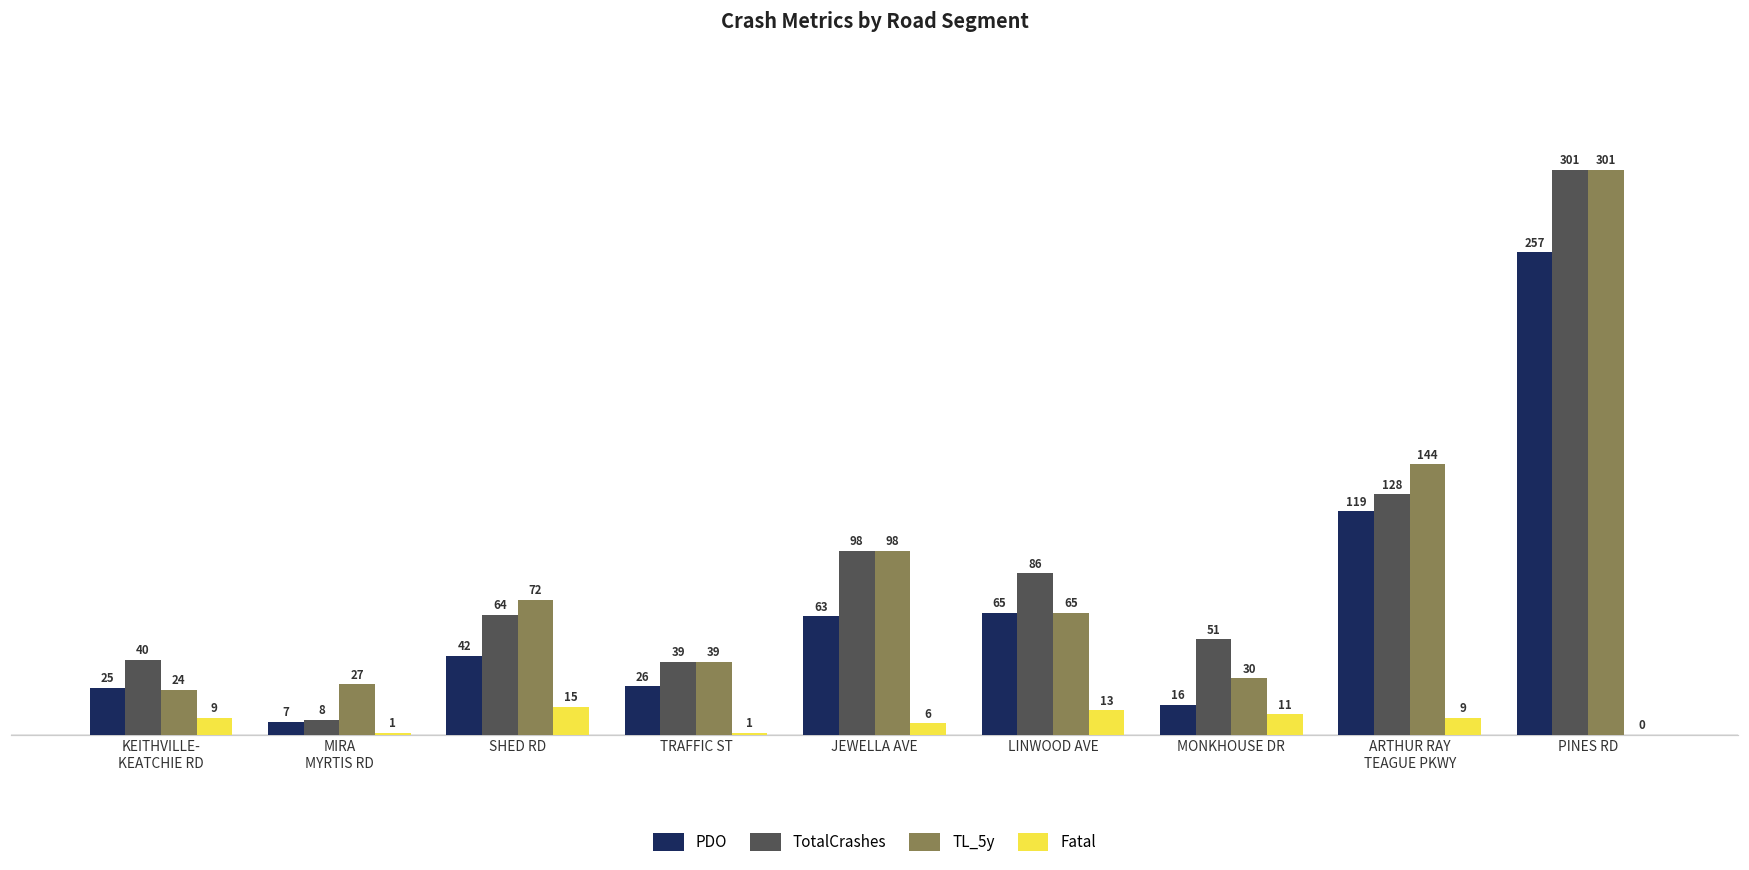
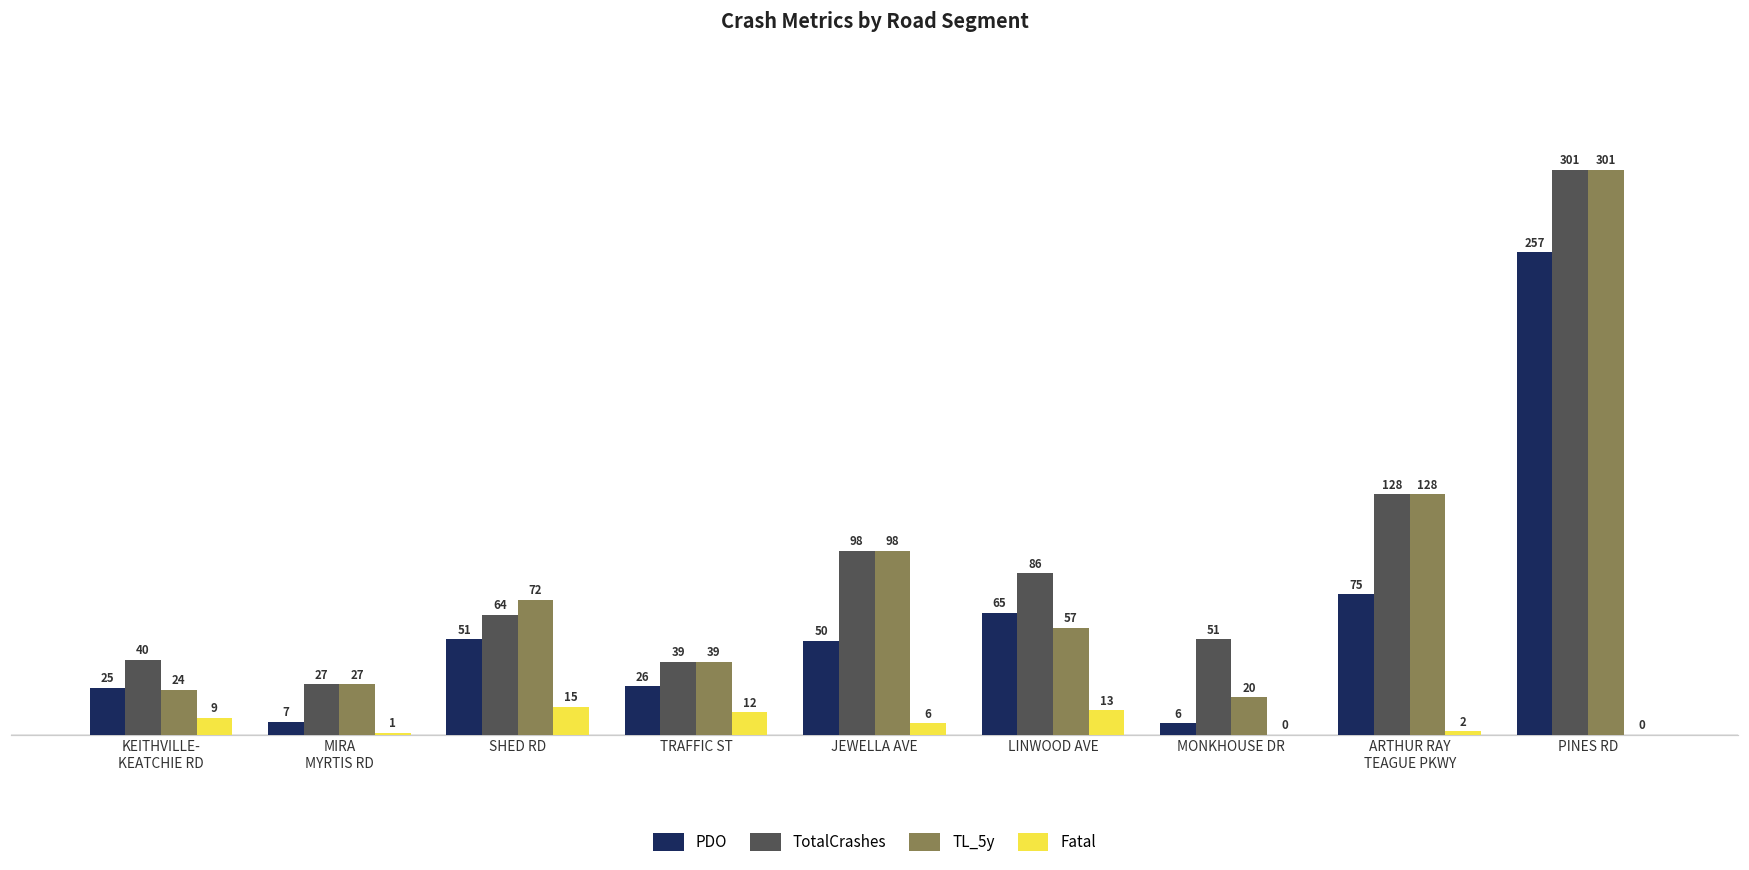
TotalCrashes, MIRA MYRTIS RD: 8 -> 27
PDO, SHED RD: 42 -> 51
Fatal, TRAFFIC ST: 1 -> 12
PDO, JEWELLA AVE: 63 -> 50
TL_5y, LINWOOD AVE: 65 -> 57
PDO, MONKHOUSE DR: 16 -> 6
TL_5y, MONKHOUSE DR: 30 -> 20
Fatal, MONKHOUSE DR: 11 -> 0
PDO, ARTHUR RAY TEAGUE PKWY: 119 -> 75
TL_5y, ARTHUR RAY TEAGUE PKWY: 144 -> 128
Fatal, ARTHUR RAY TEAGUE PKWY: 9 -> 2
